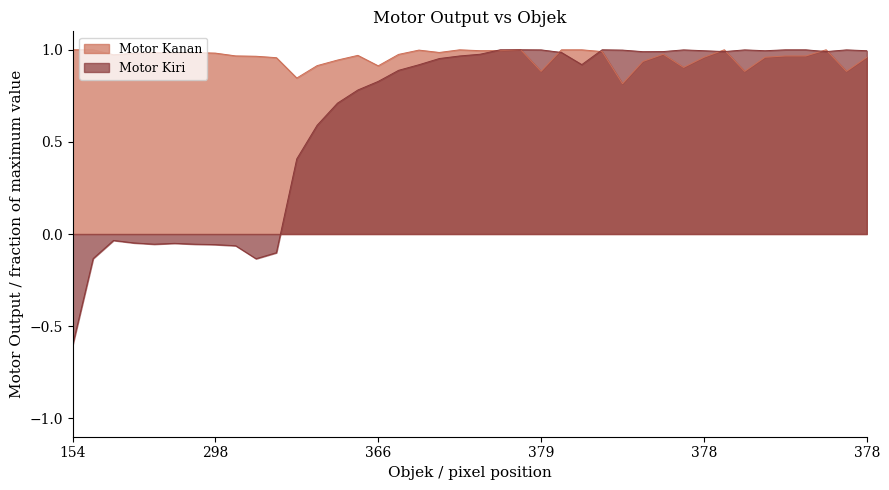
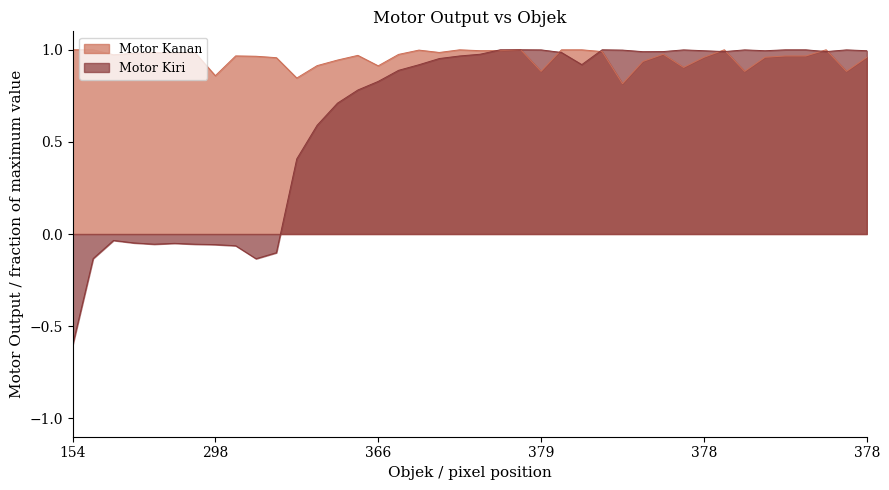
Motor Kanan, 298: 0.98 -> 0.86
